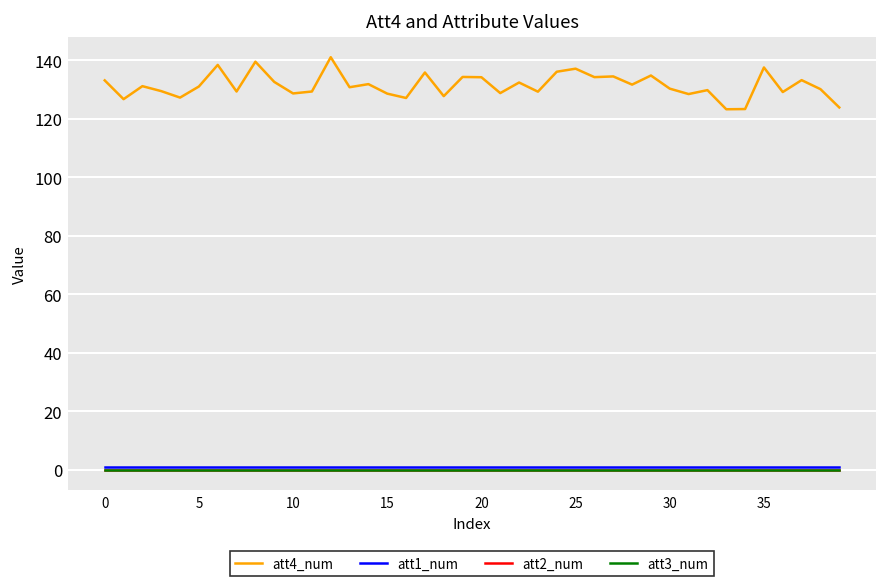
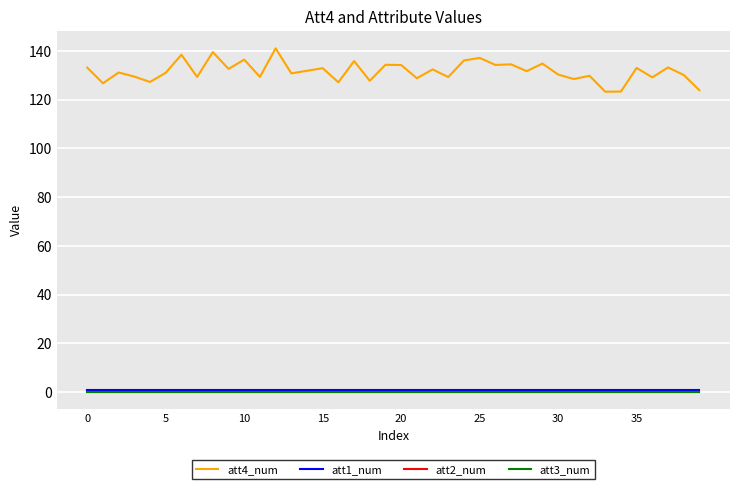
att4_num, 10: 129 -> 136
att4_num, 15: 129 -> 133
att4_num, 35: 138 -> 133
